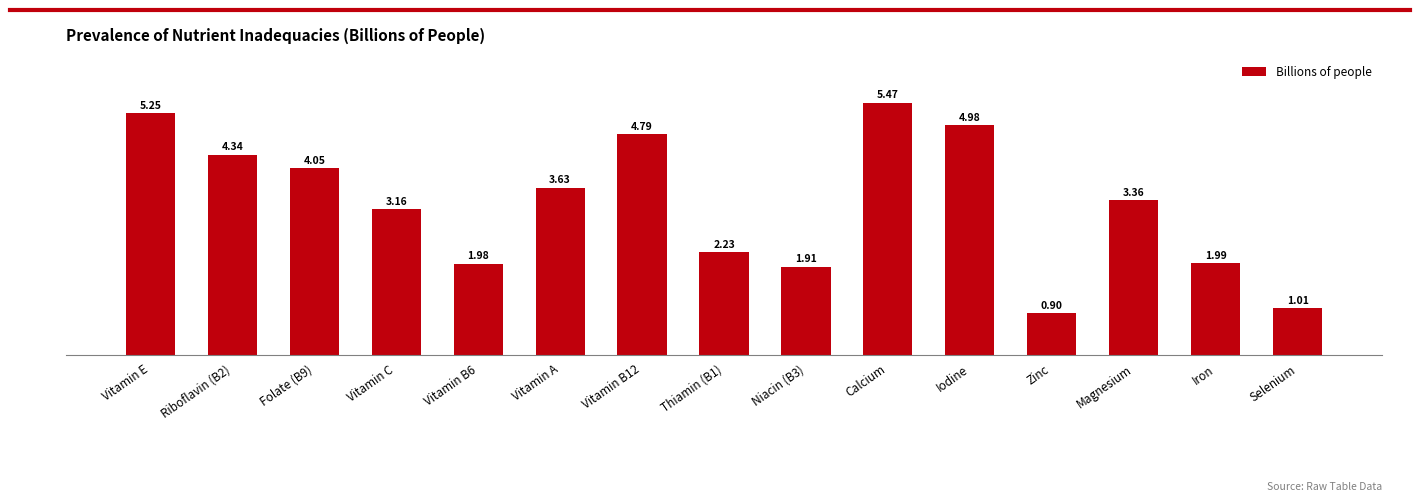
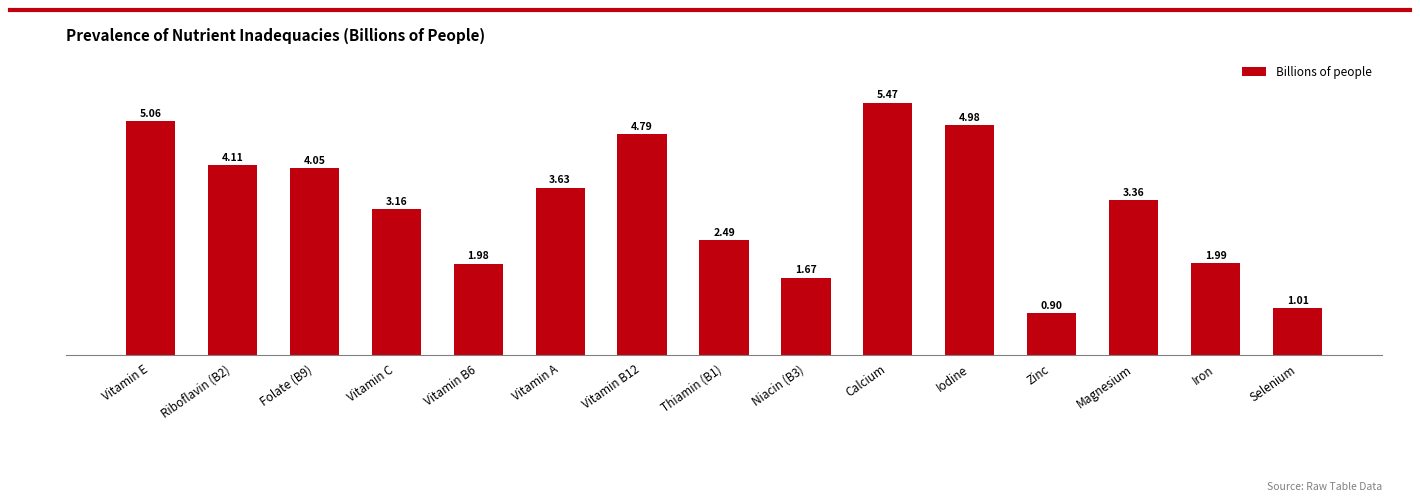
Vitamin E: 5.25 -> 5.06
Riboflavin (B2): 4.34 -> 4.11
Thiamin (B1): 2.23 -> 2.49
Niacin (B3): 1.91 -> 1.67
